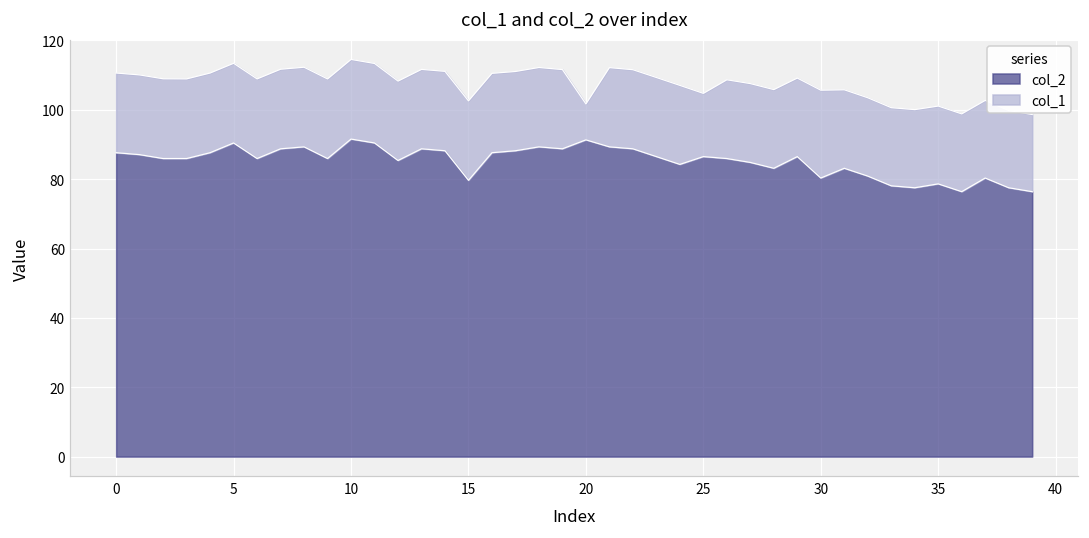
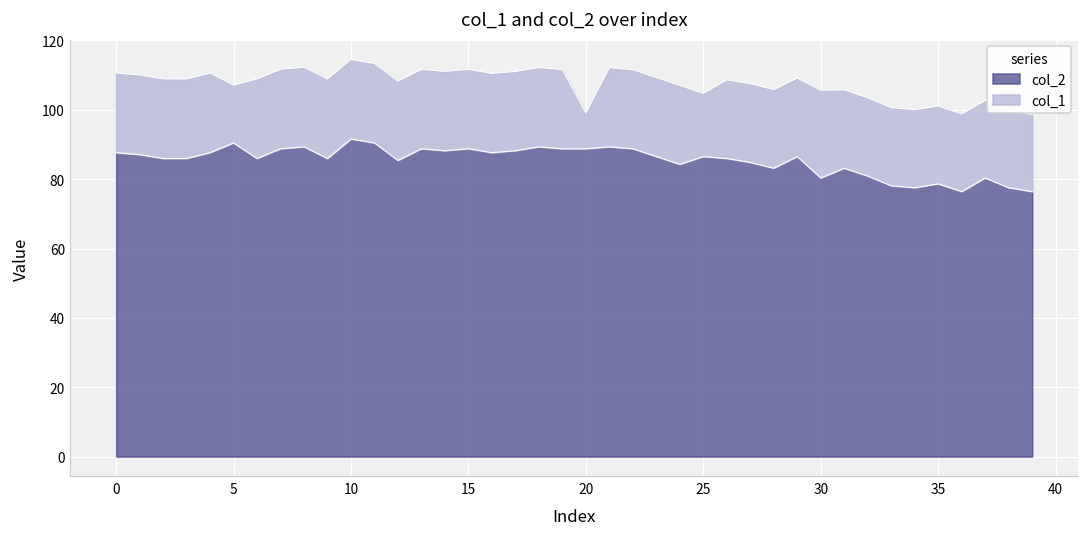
col_1, 5: 23 -> 17
col_2, 15: 80 -> 89
col_2, 20: 91 -> 89
